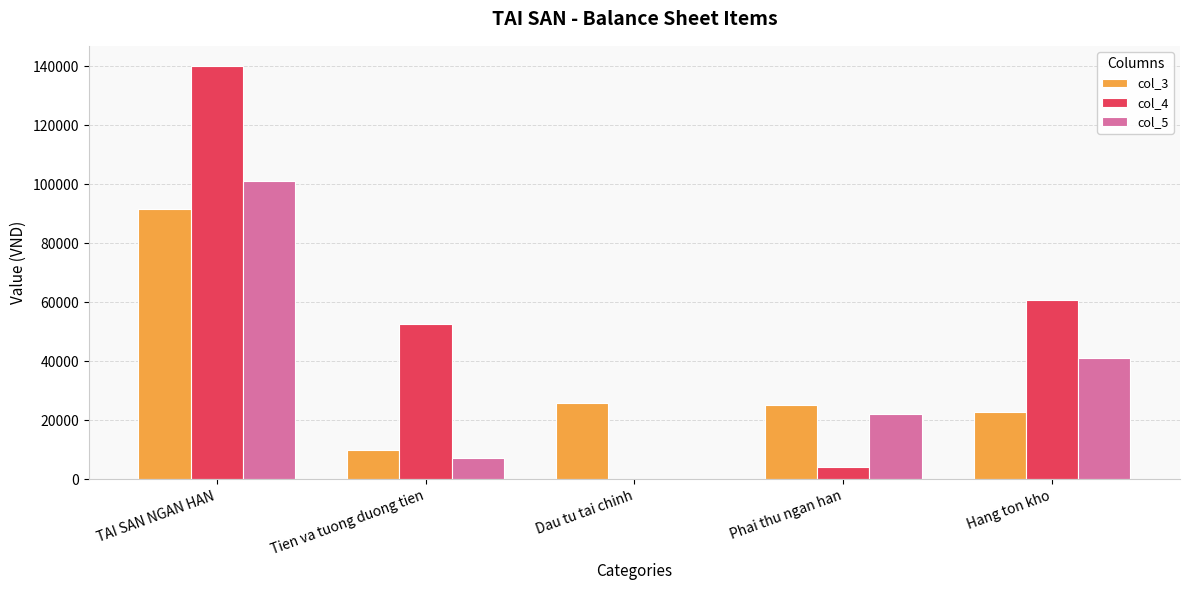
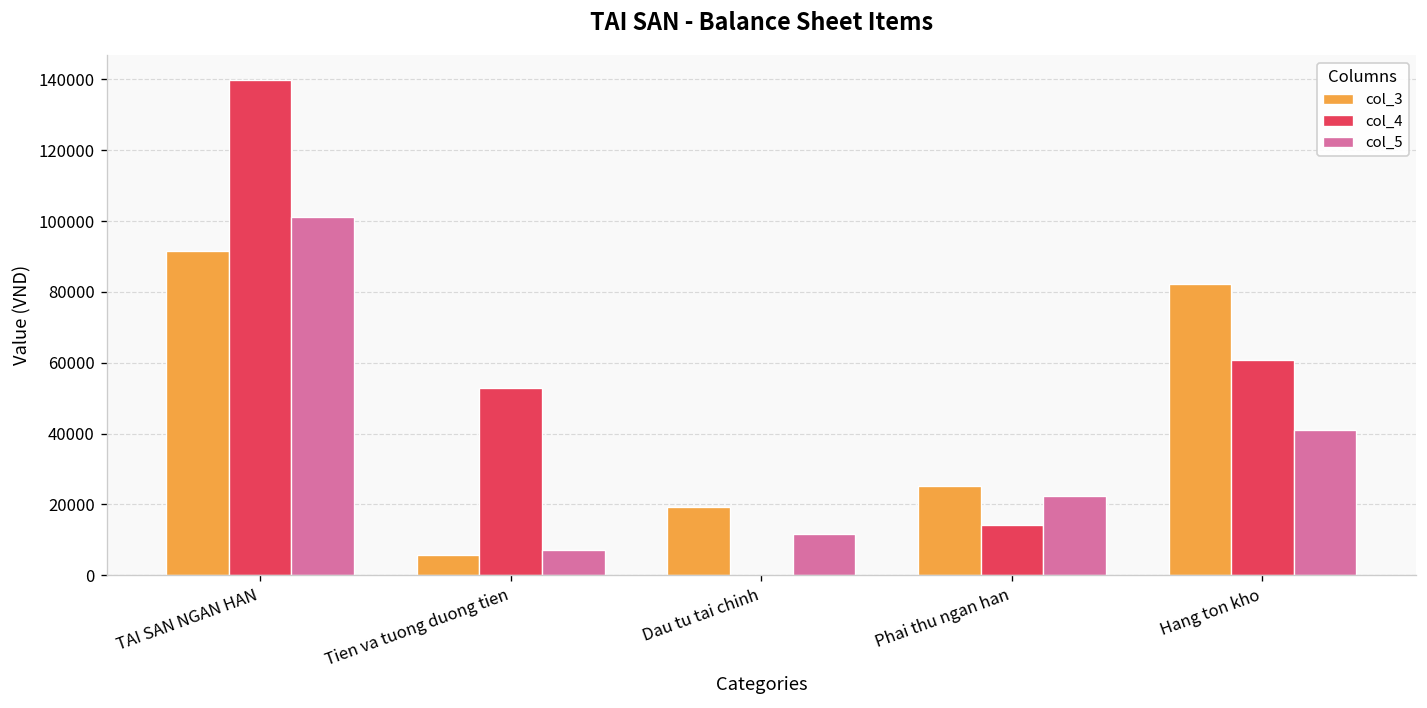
col_3, Tien va tuong duong tien: 10000 -> 6000
col_3, Dau tu tai chinh: 26000 -> 19000
col_5, Dau tu tai chinh: 0 -> 12000
col_4, Phai thu ngan han: 4000 -> 14000
col_3, Hang ton kho: 23000 -> 82000
